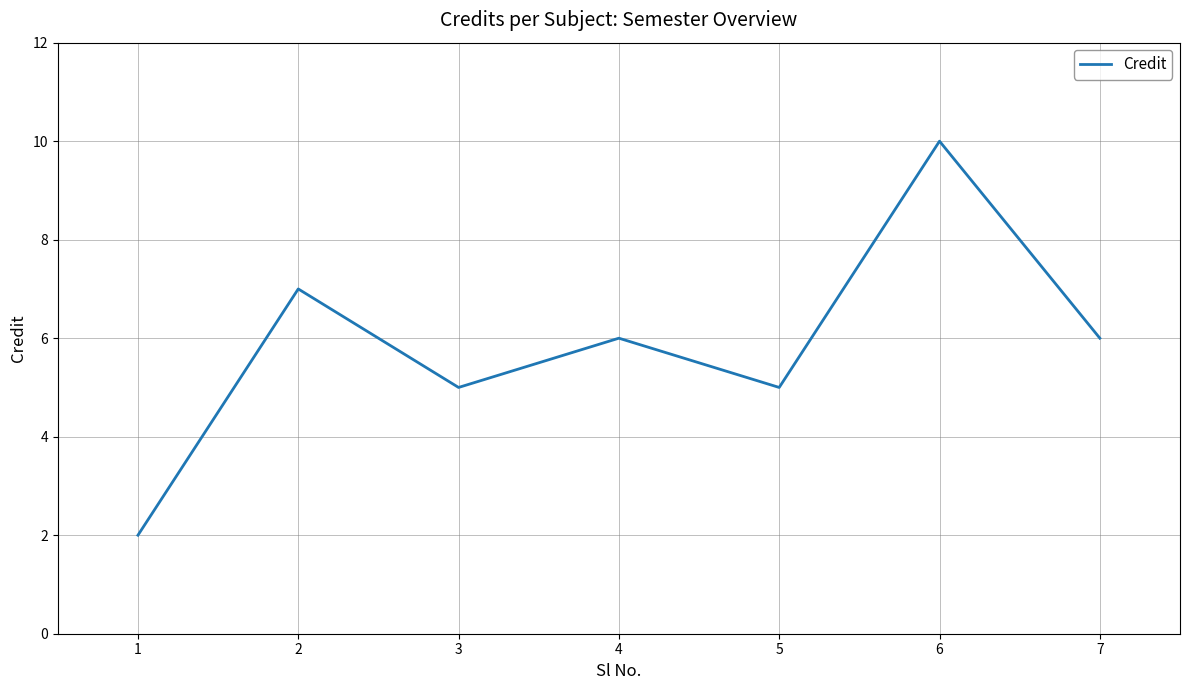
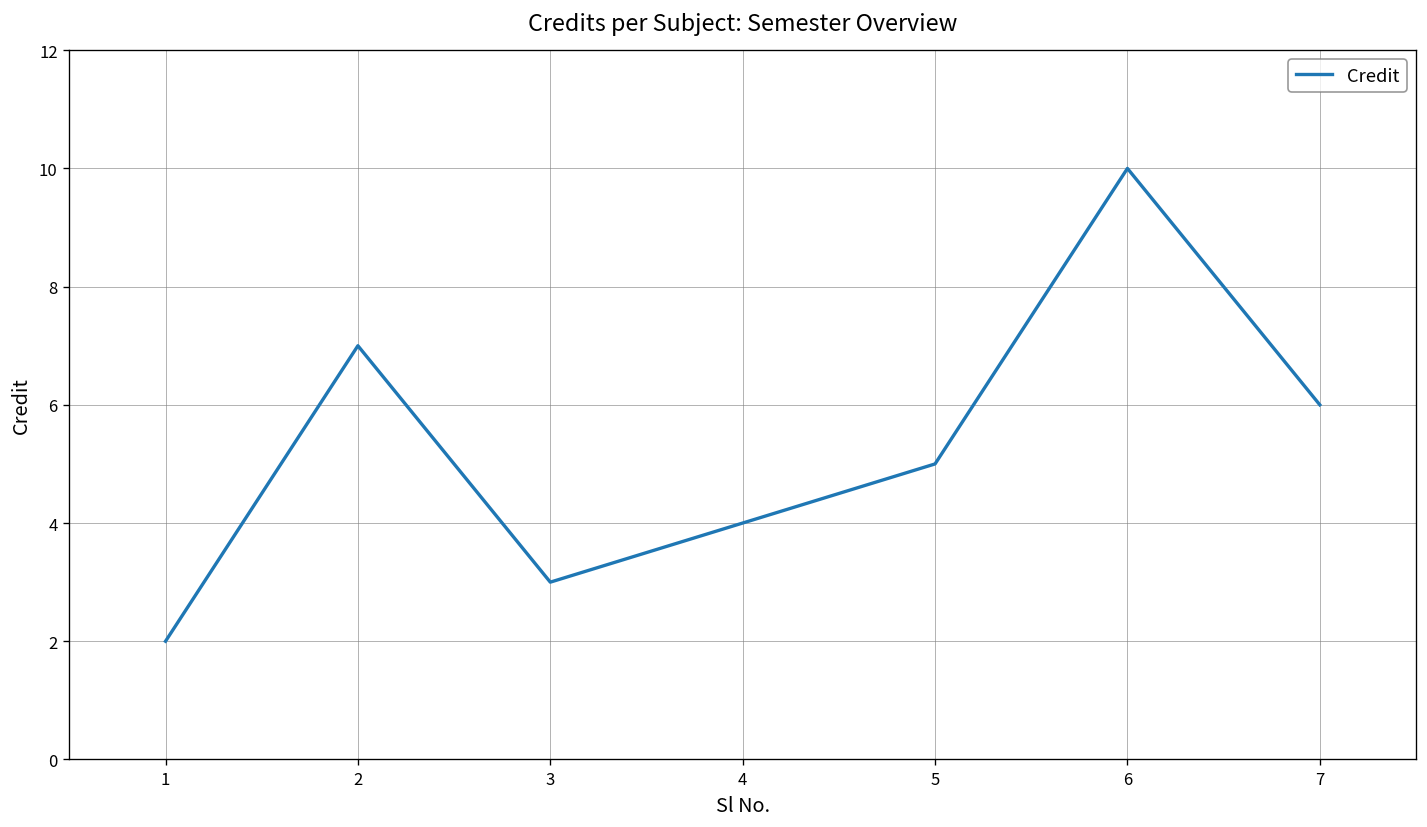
3: 5 -> 3
4: 6 -> 4
